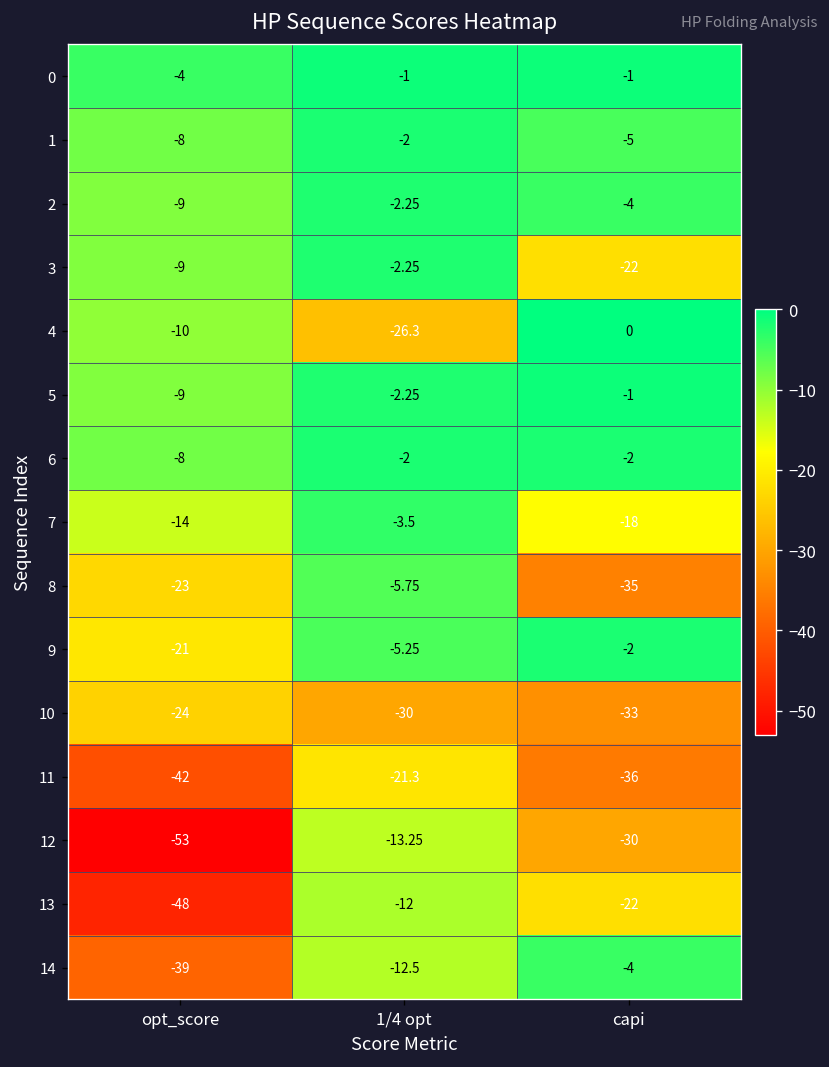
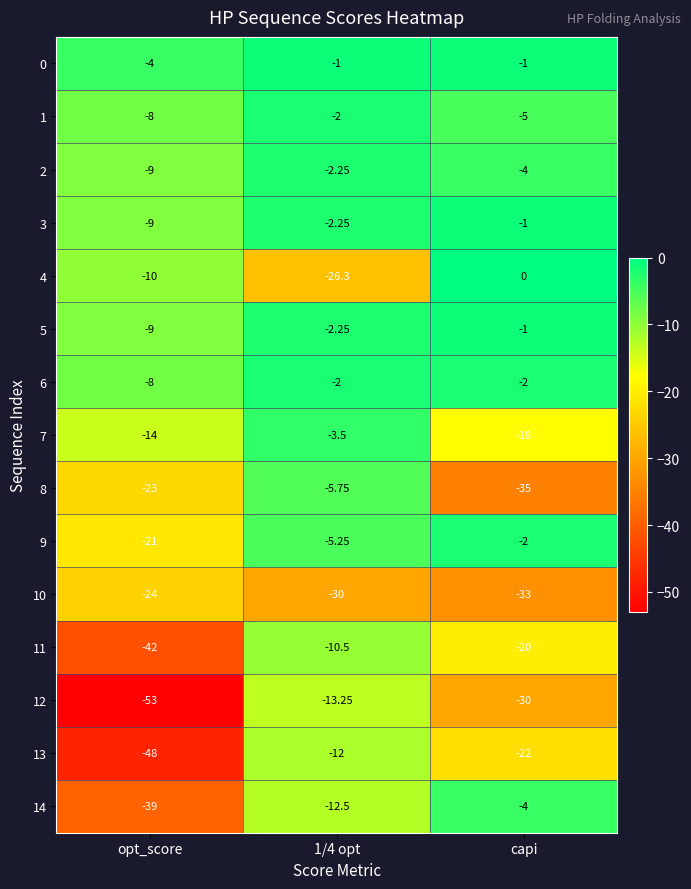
3, capi: -22 -> -1
11, 1/4 opt: -21.3 -> -10.5
11, capi: -36 -> -20
